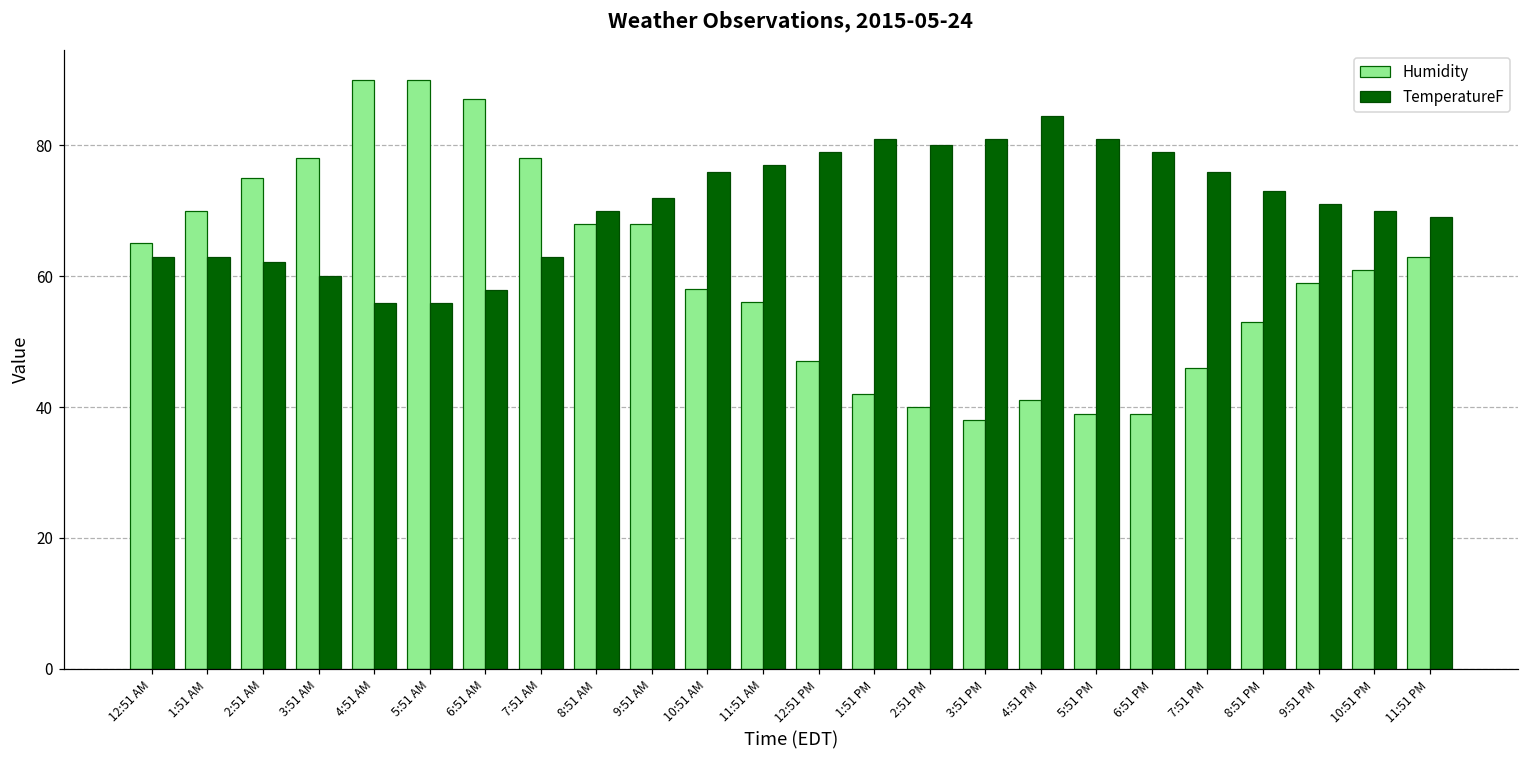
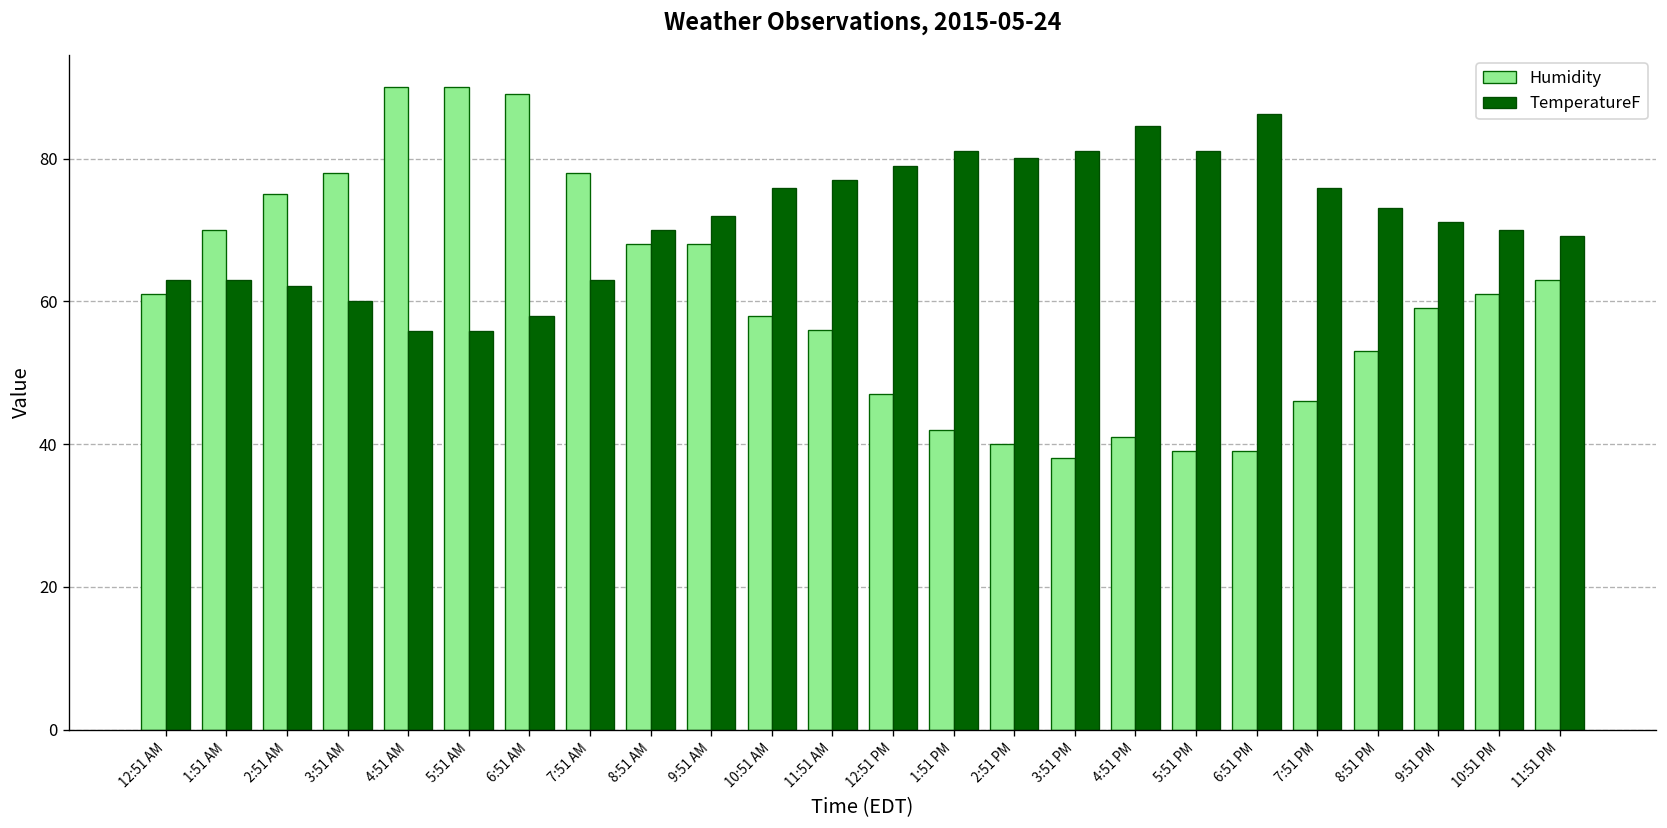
Humidity, 12:51 AM: 65 -> 61
Humidity, 6:51 AM: 87 -> 89
TemperatureF, 6:51 PM: 79 -> 86
